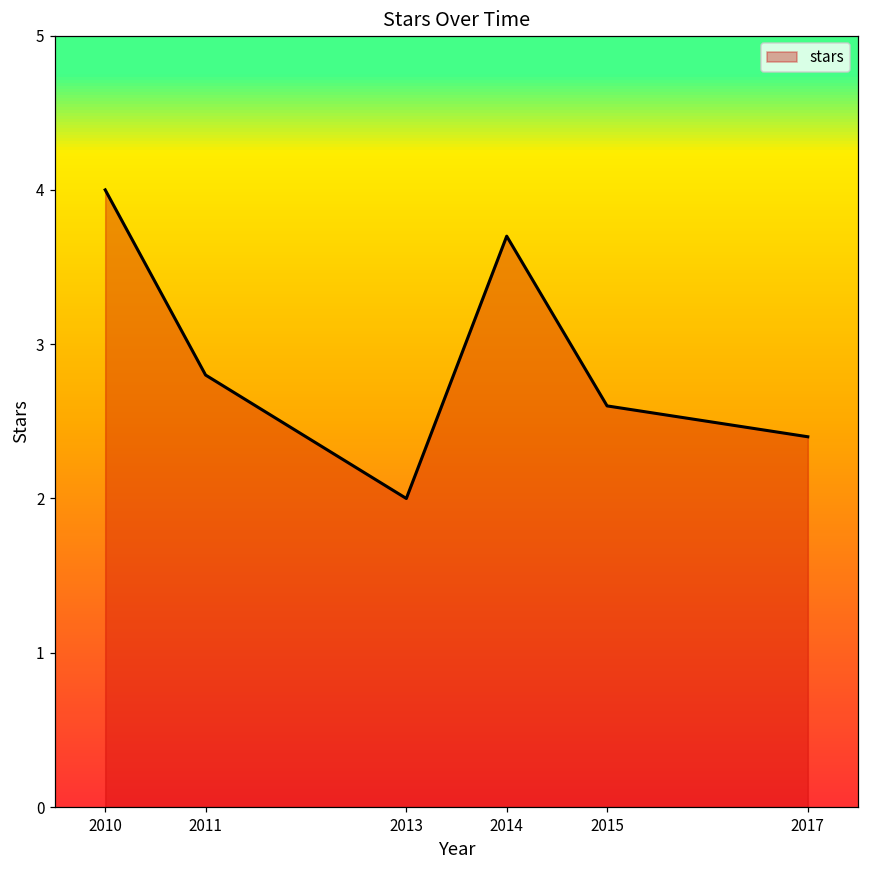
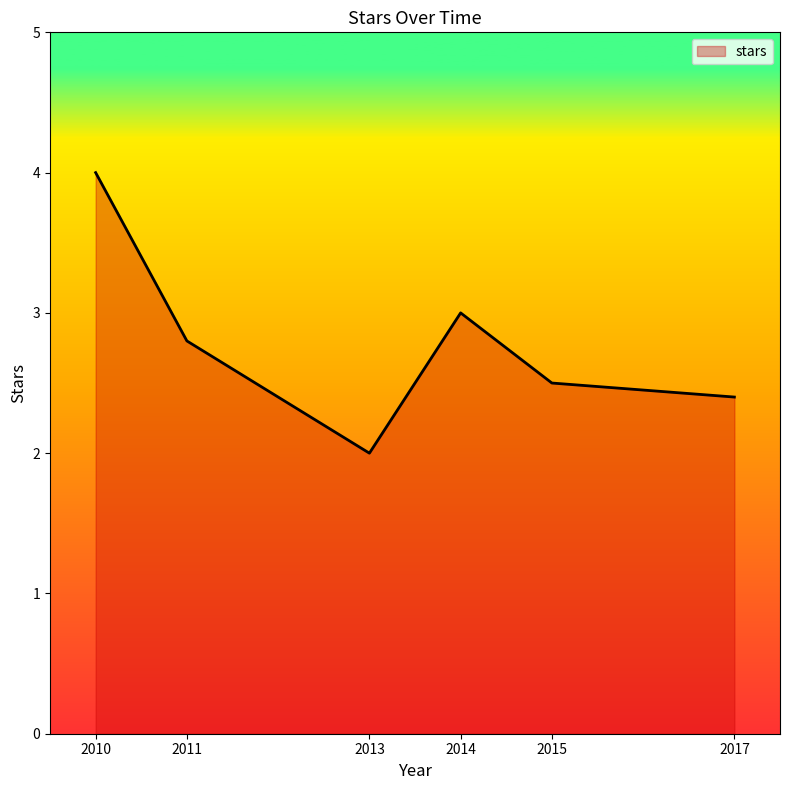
2014: 3.7 -> 3.0
2015: 2.6 -> 2.5
